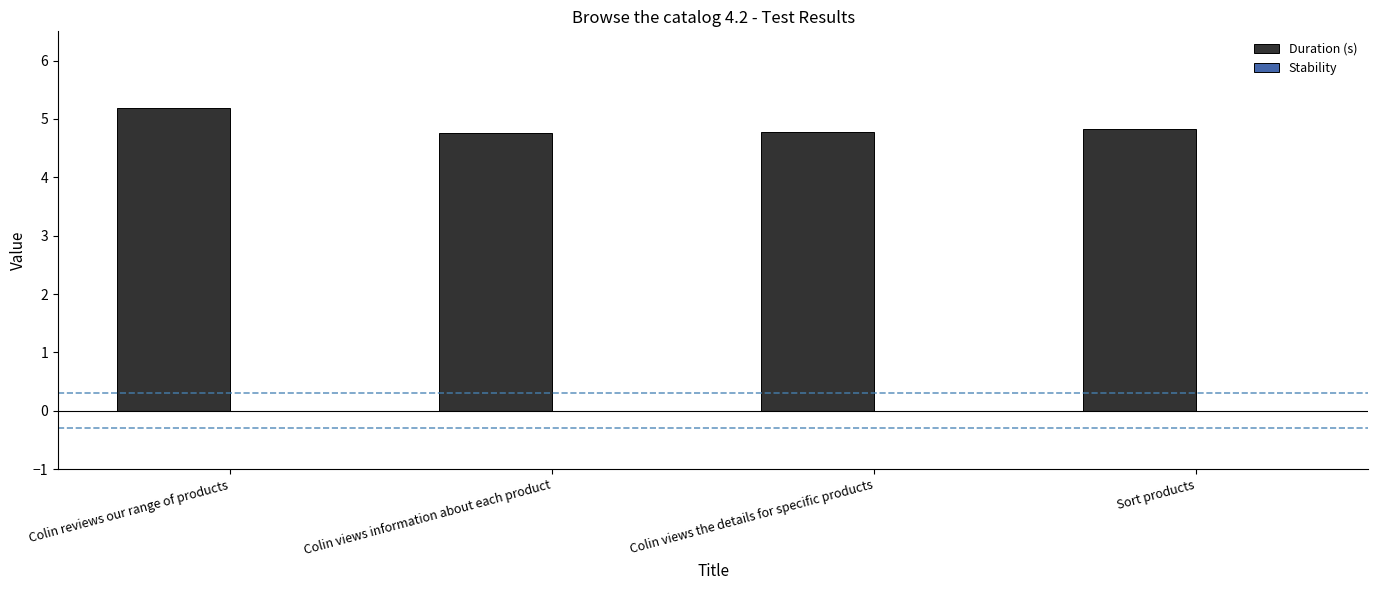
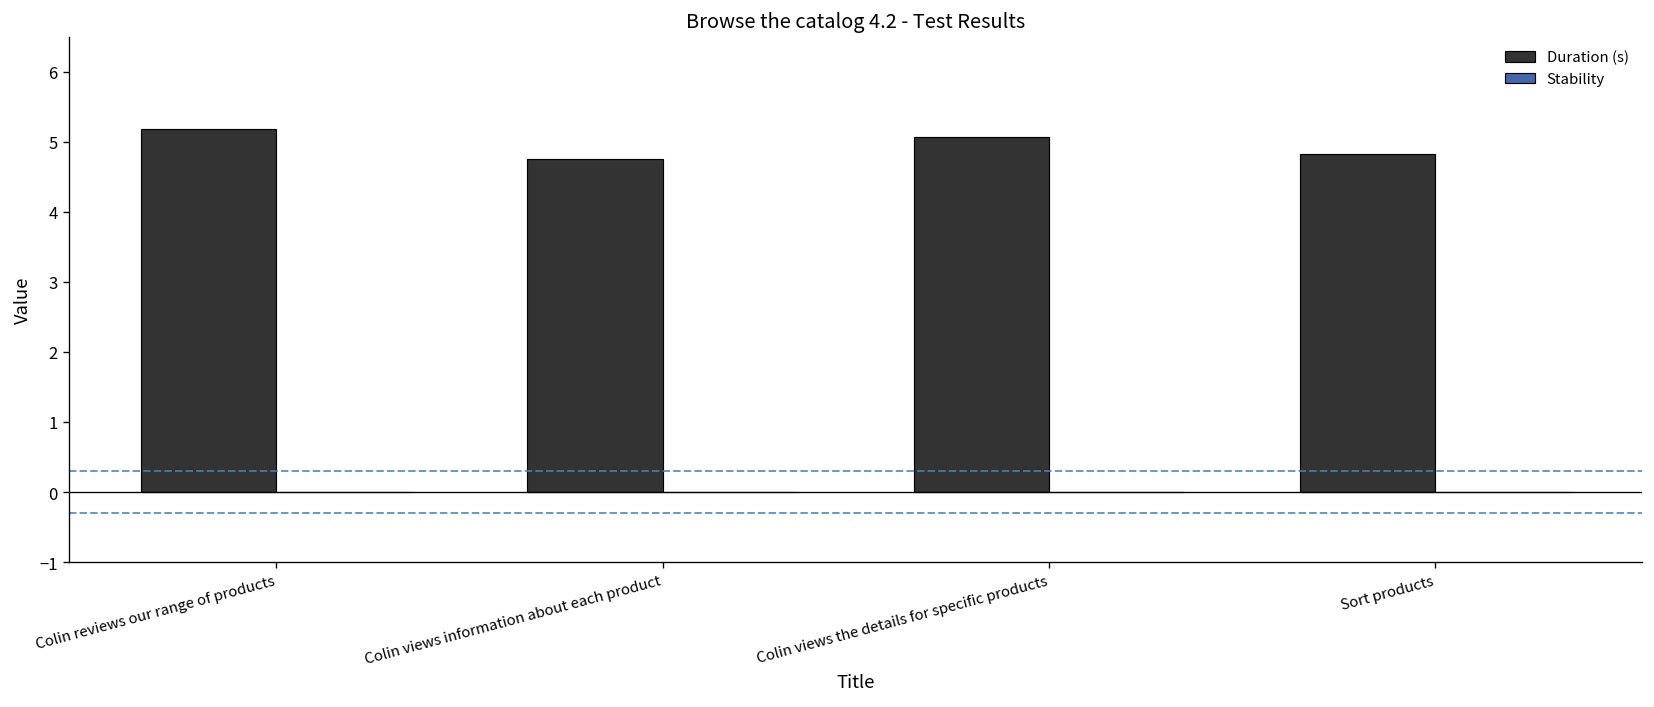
Duration (s), Colin views the details for specific products: 4.8 -> 5.1
